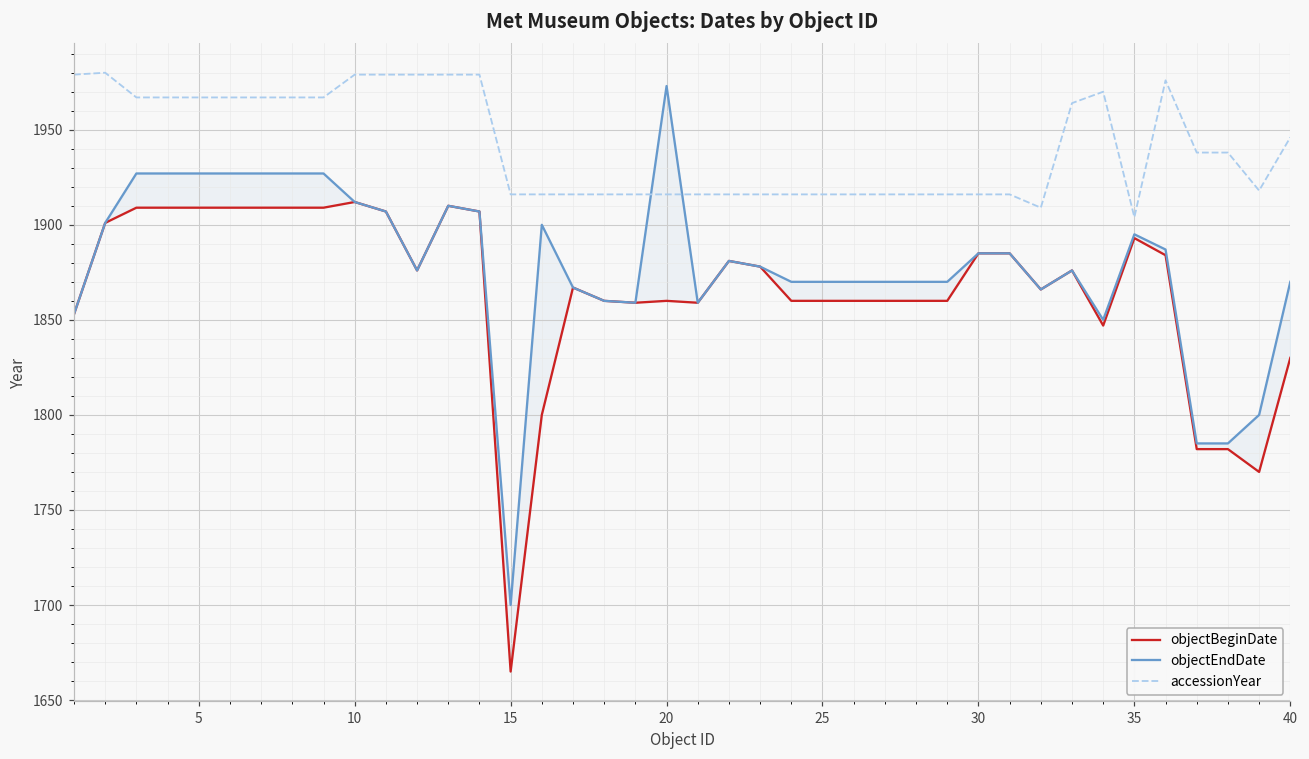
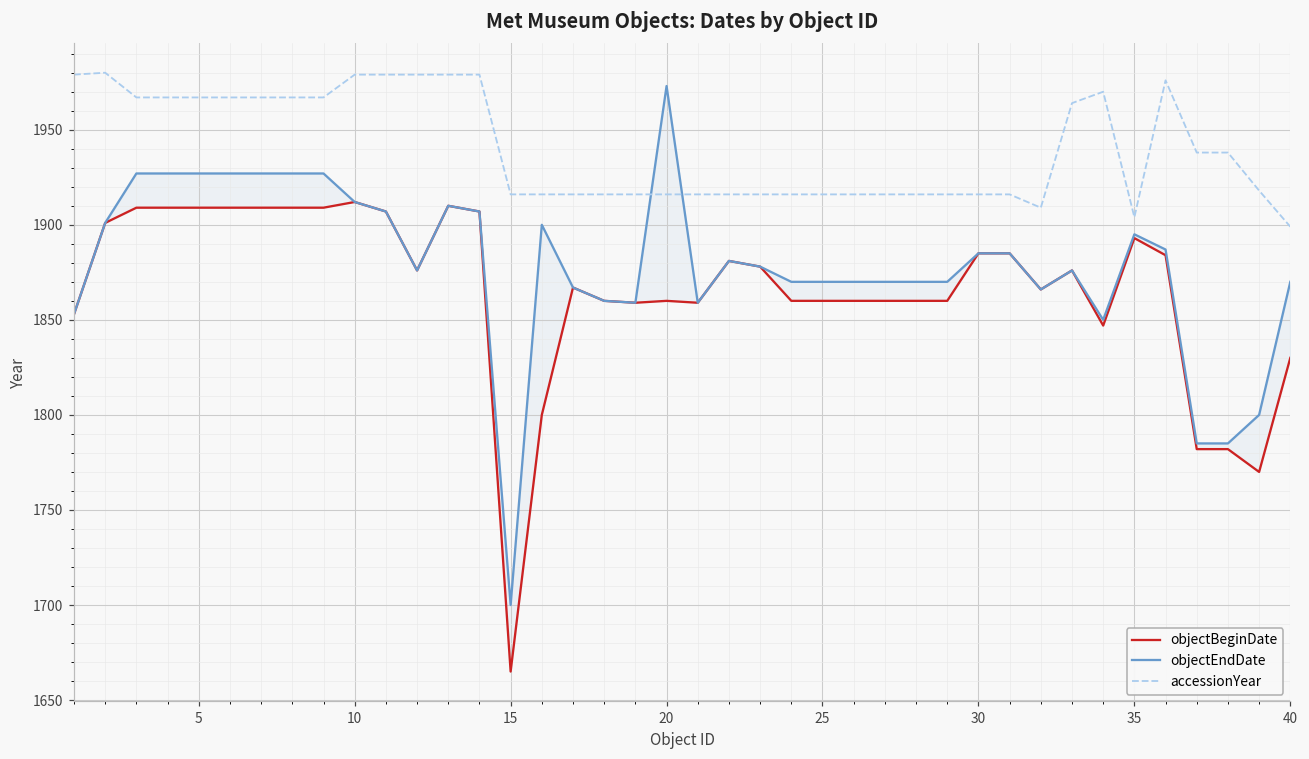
accessionYear, 40: 1946 -> 1899
